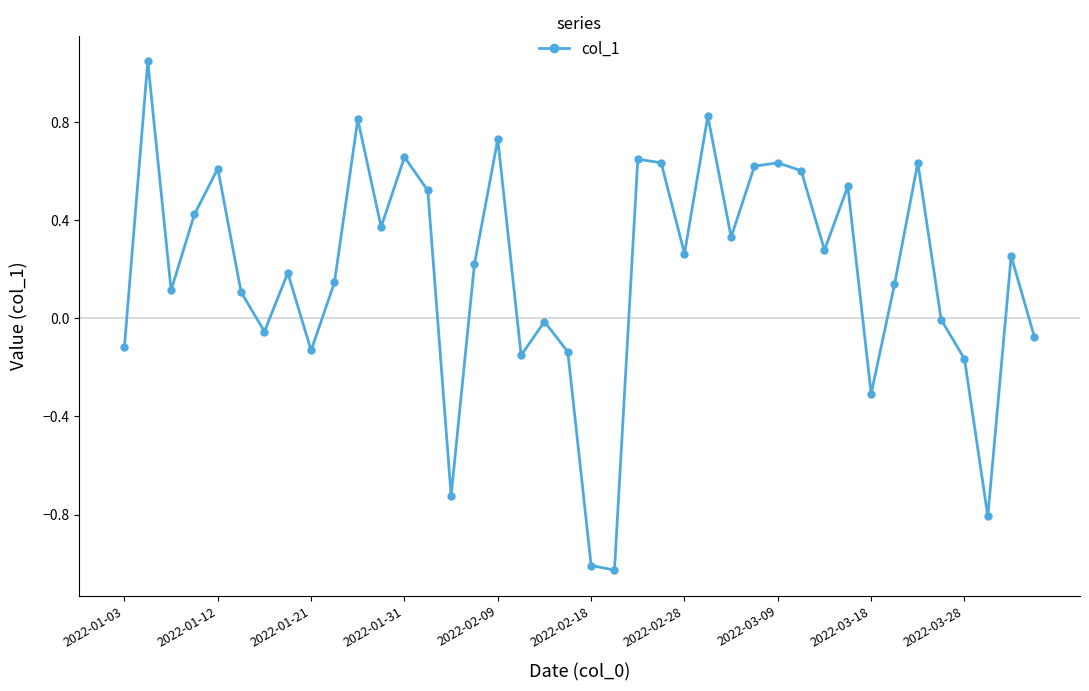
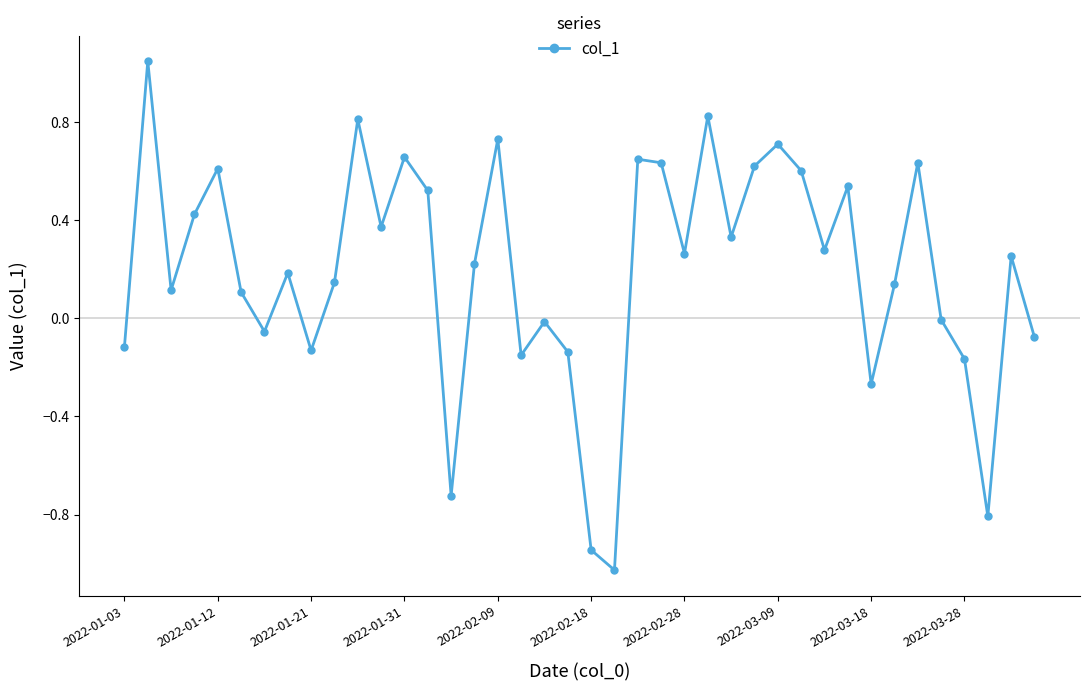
2022-02-18: -1.01 -> -0.94
2022-03-09: 0.63 -> 0.71
2022-03-18: -0.31 -> -0.27
